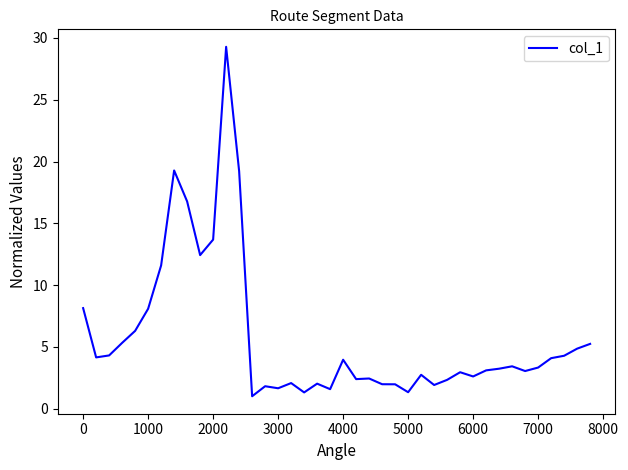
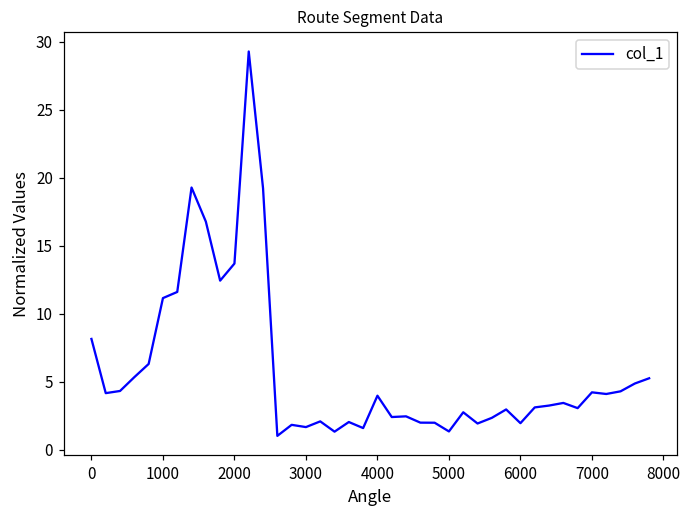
1000: 8.1 -> 11.1
6000: 2.6 -> 1.9
7000: 3.3 -> 4.2
